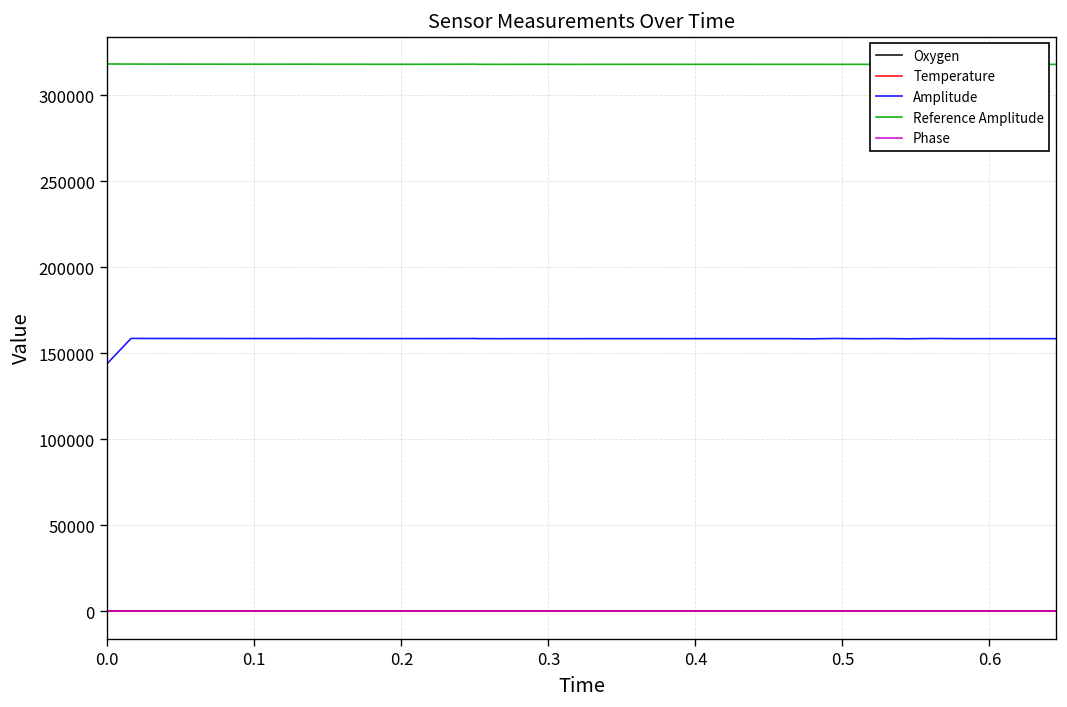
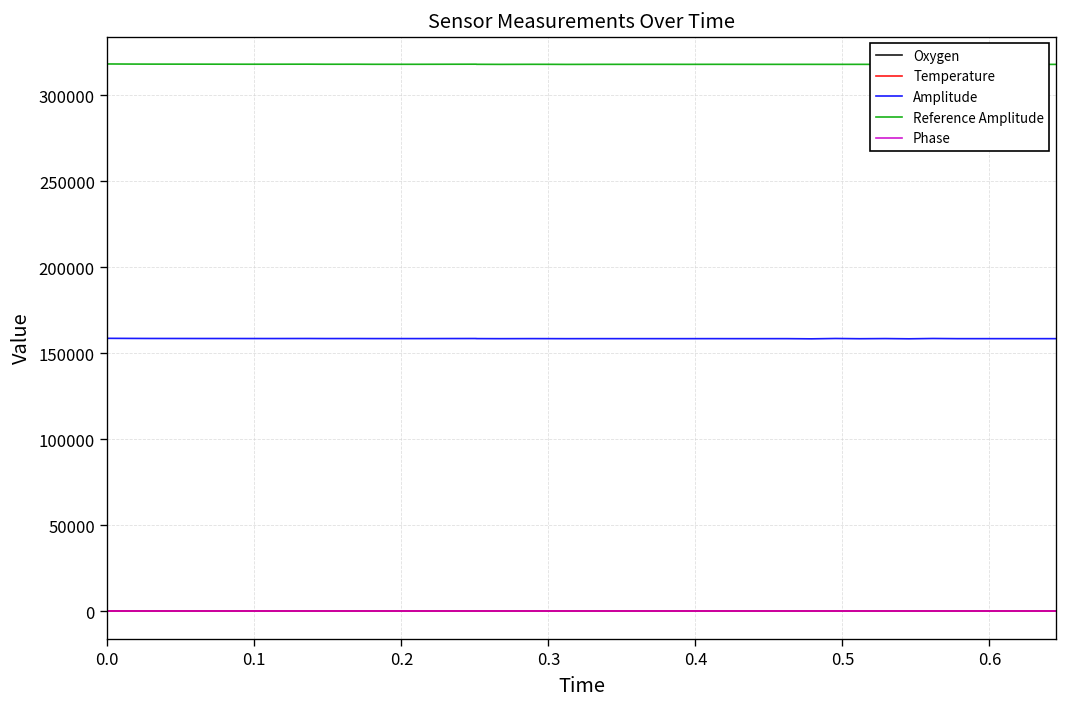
Amplitude, 0.0: 144000 -> 159000
